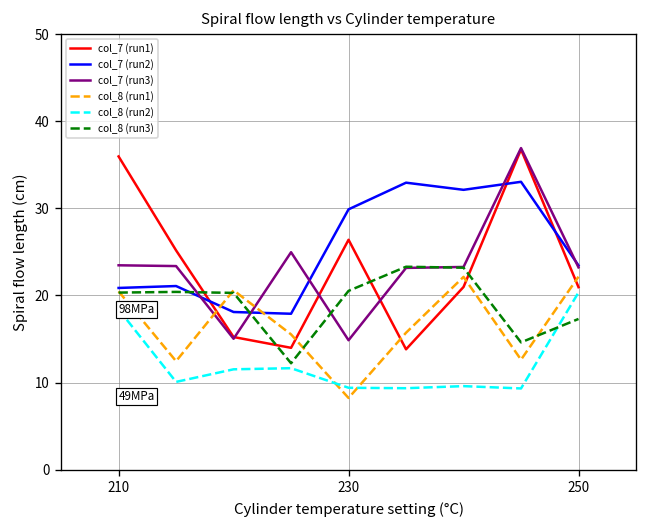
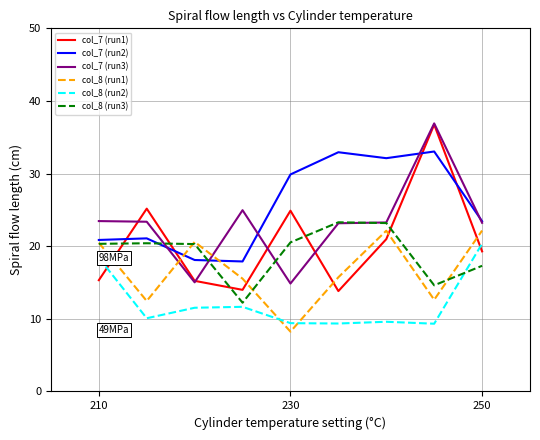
col_7 (run1), 210: 36 -> 15
col_7 (run1), 230: 26 -> 25
col_7 (run1), 250: 21 -> 19
